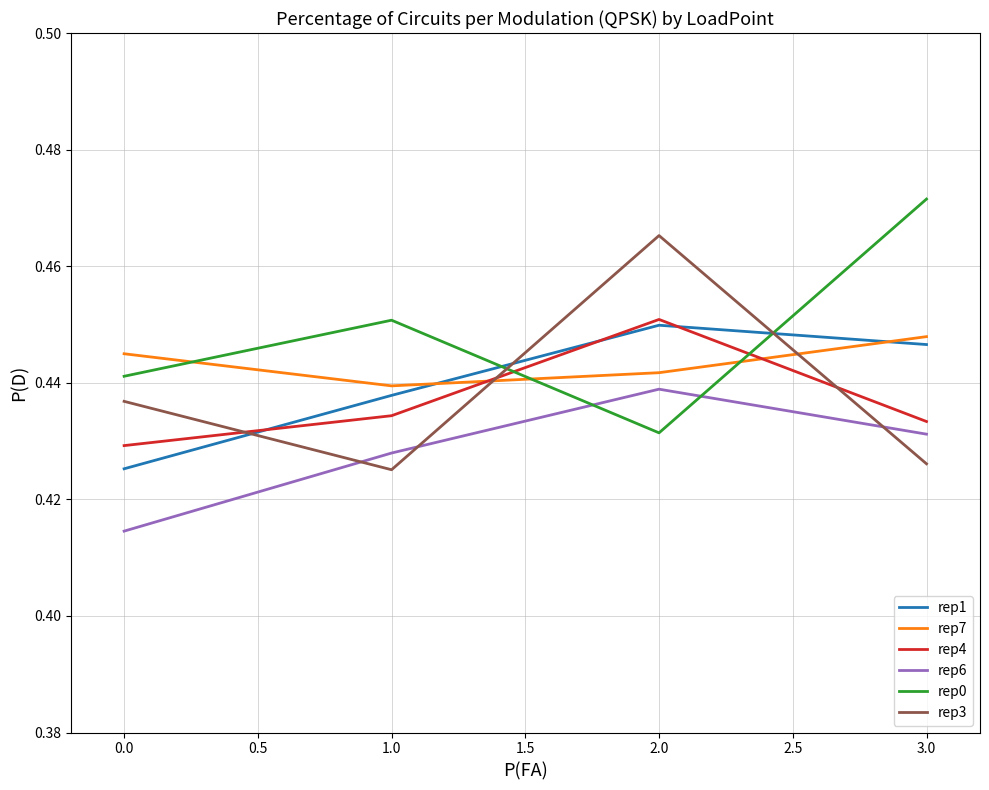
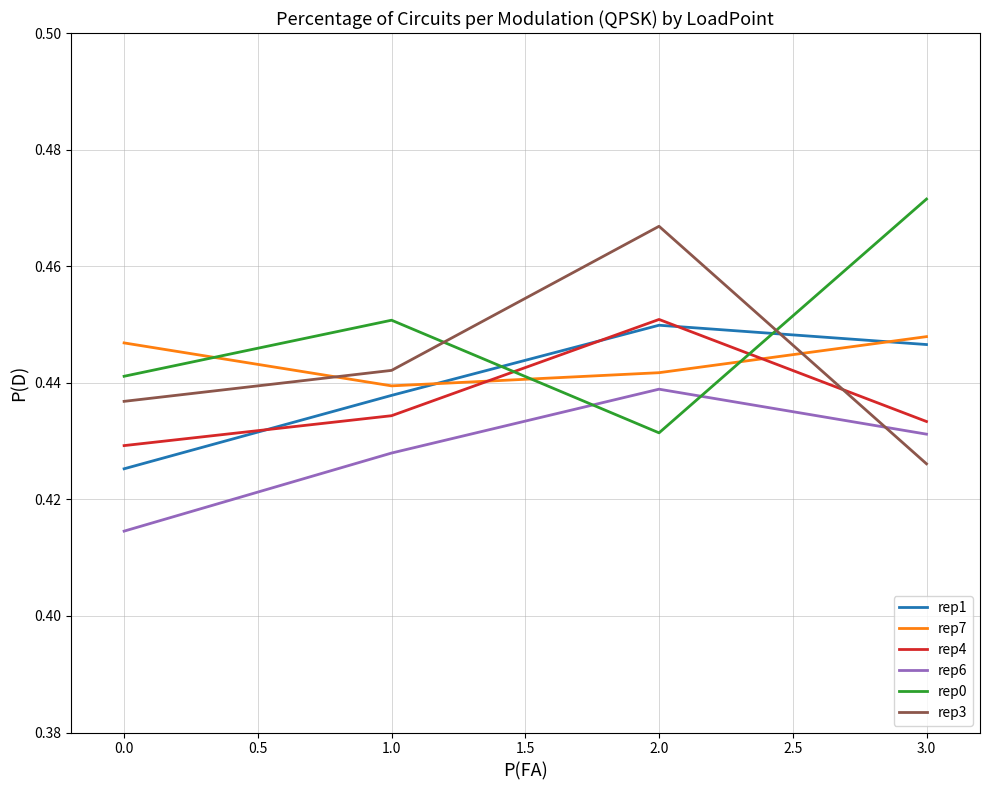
rep7, 0.0: 0.445 -> 0.447
rep3, 1.0: 0.425 -> 0.442
rep3, 2.0: 0.465 -> 0.467
